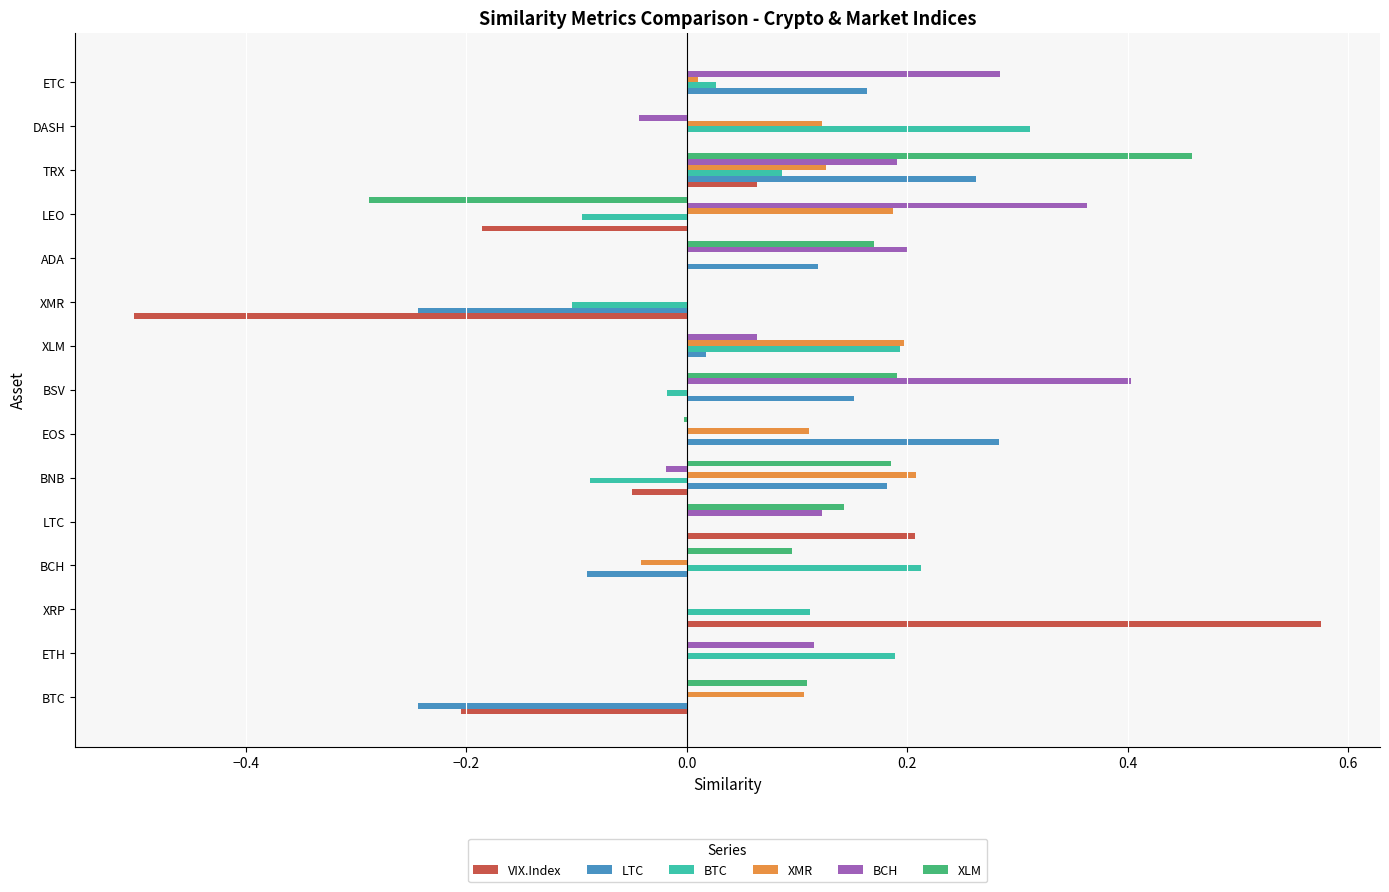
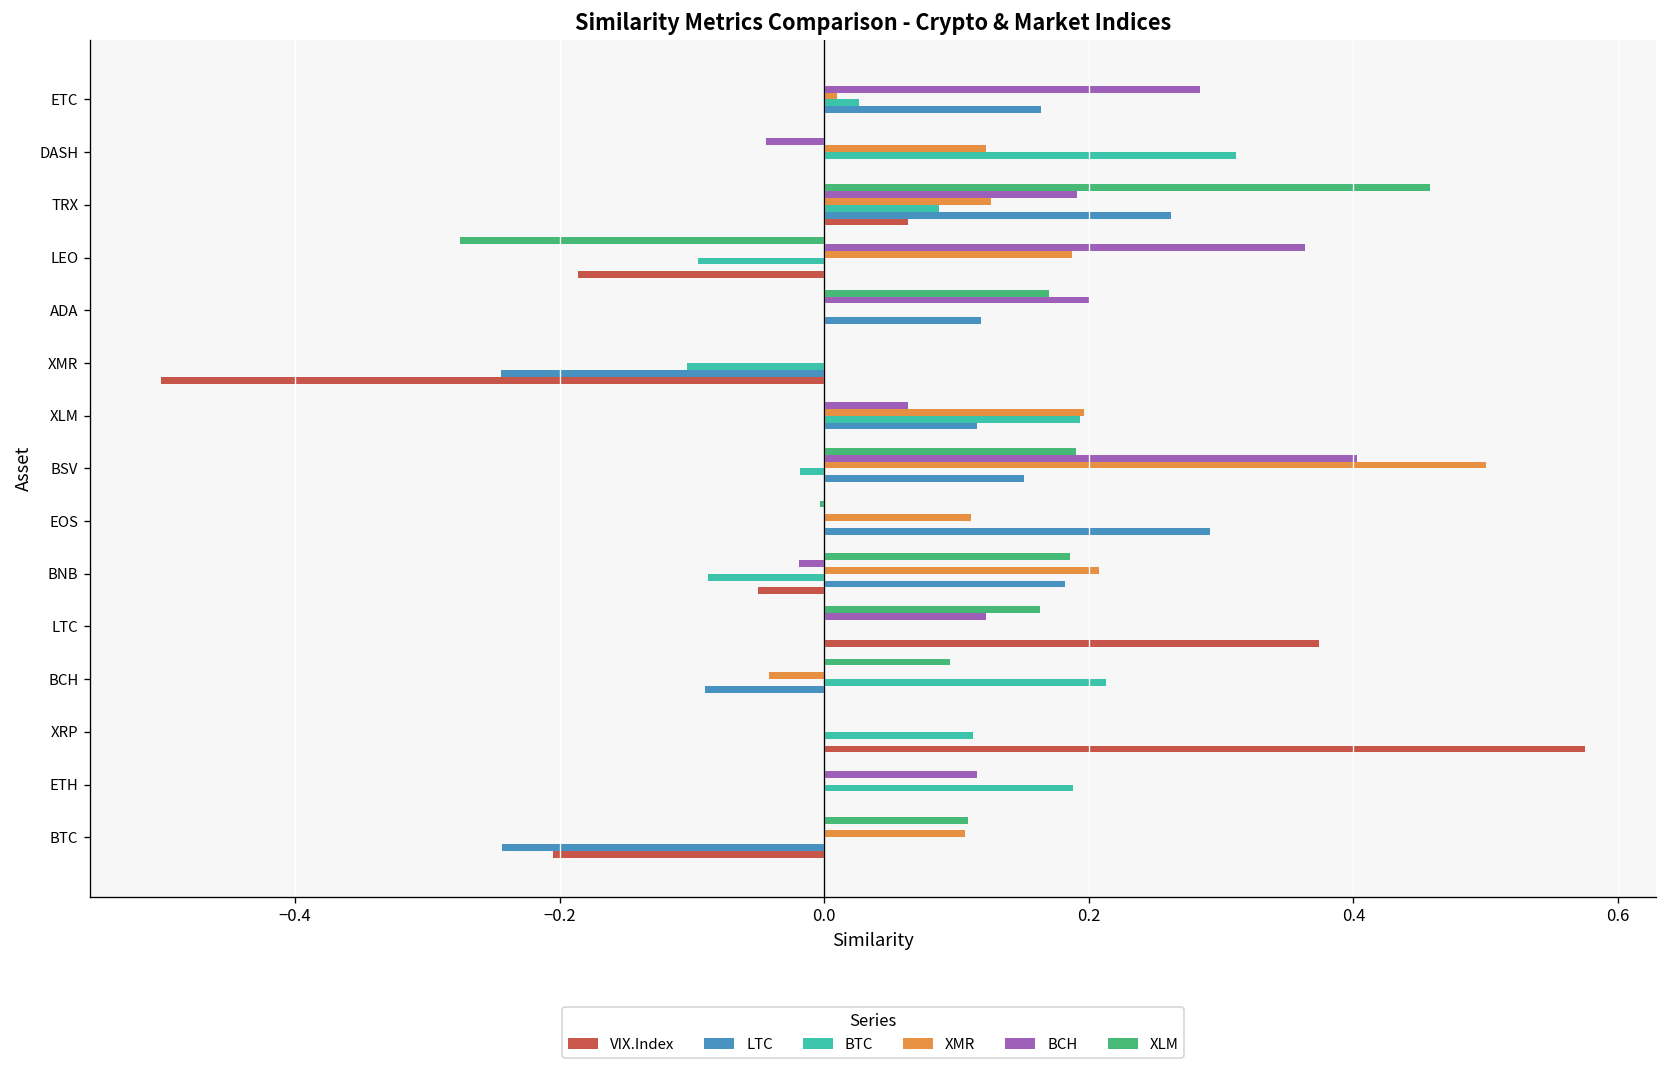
XLM, LEO: -0.289 -> -0.276
LTC, XLM: 0.017 -> 0.115
XMR, BSV: 0.0 -> 0.5
LTC, EOS: 0.283 -> 0.292
XLM, LTC: 0.143 -> 0.163
VIX.Index, LTC: 0.207 -> 0.374
